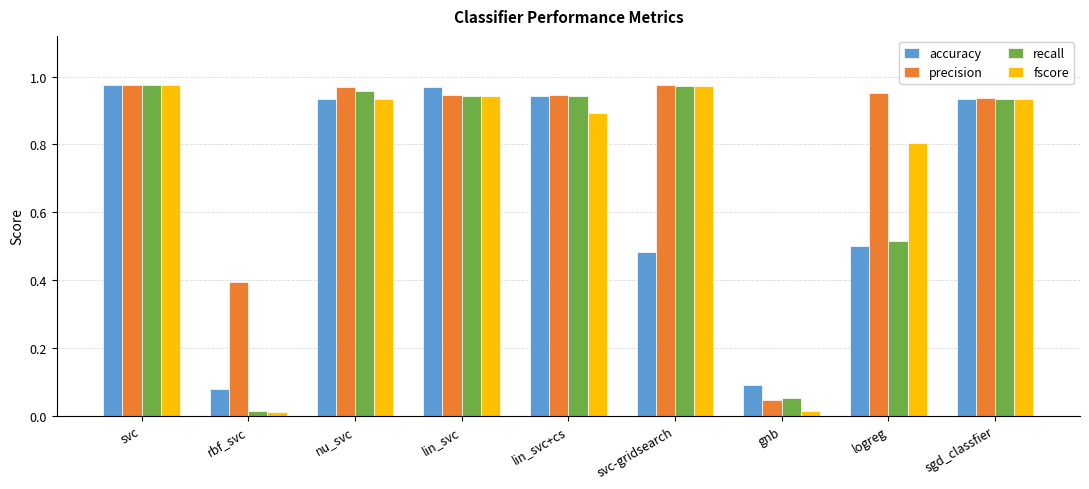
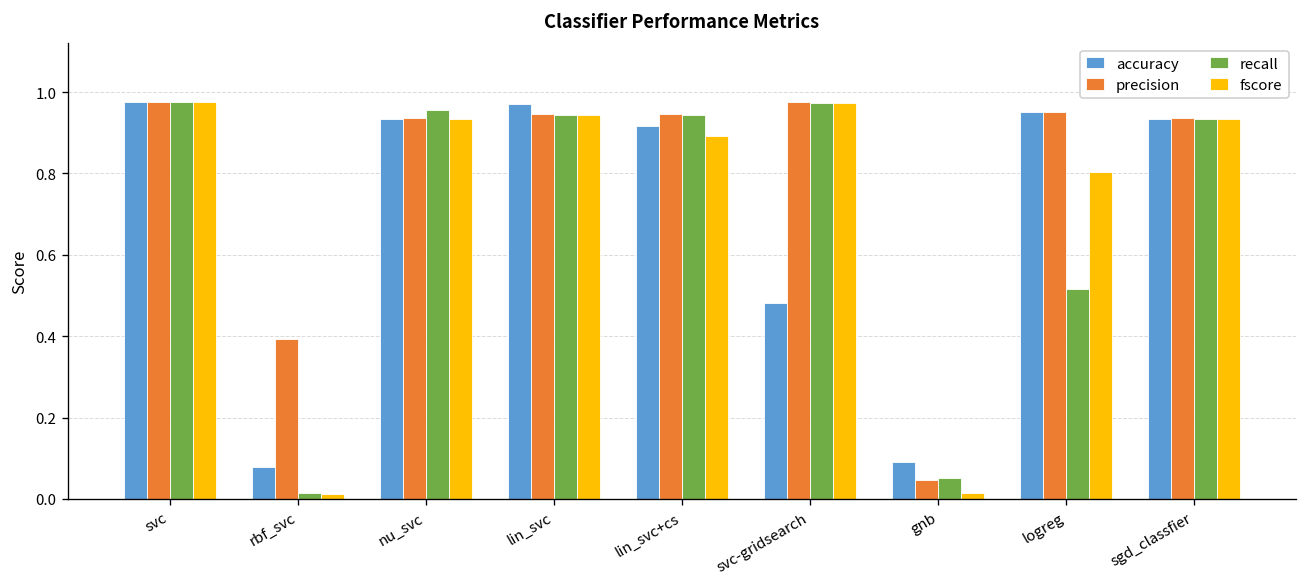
precision, nu_svc: 0.97 -> 0.94
accuracy, lin_svc+cs: 0.94 -> 0.92
accuracy, logreg: 0.50 -> 0.95
